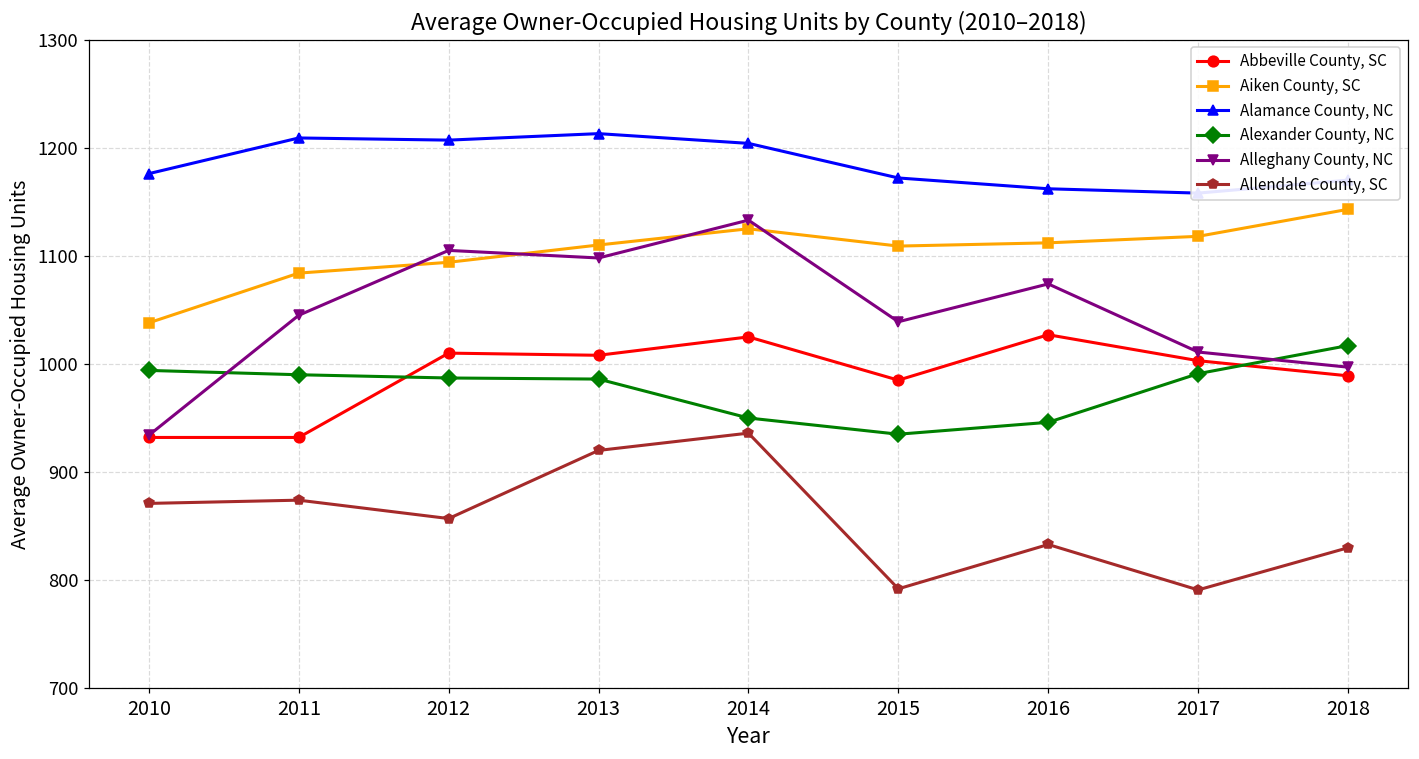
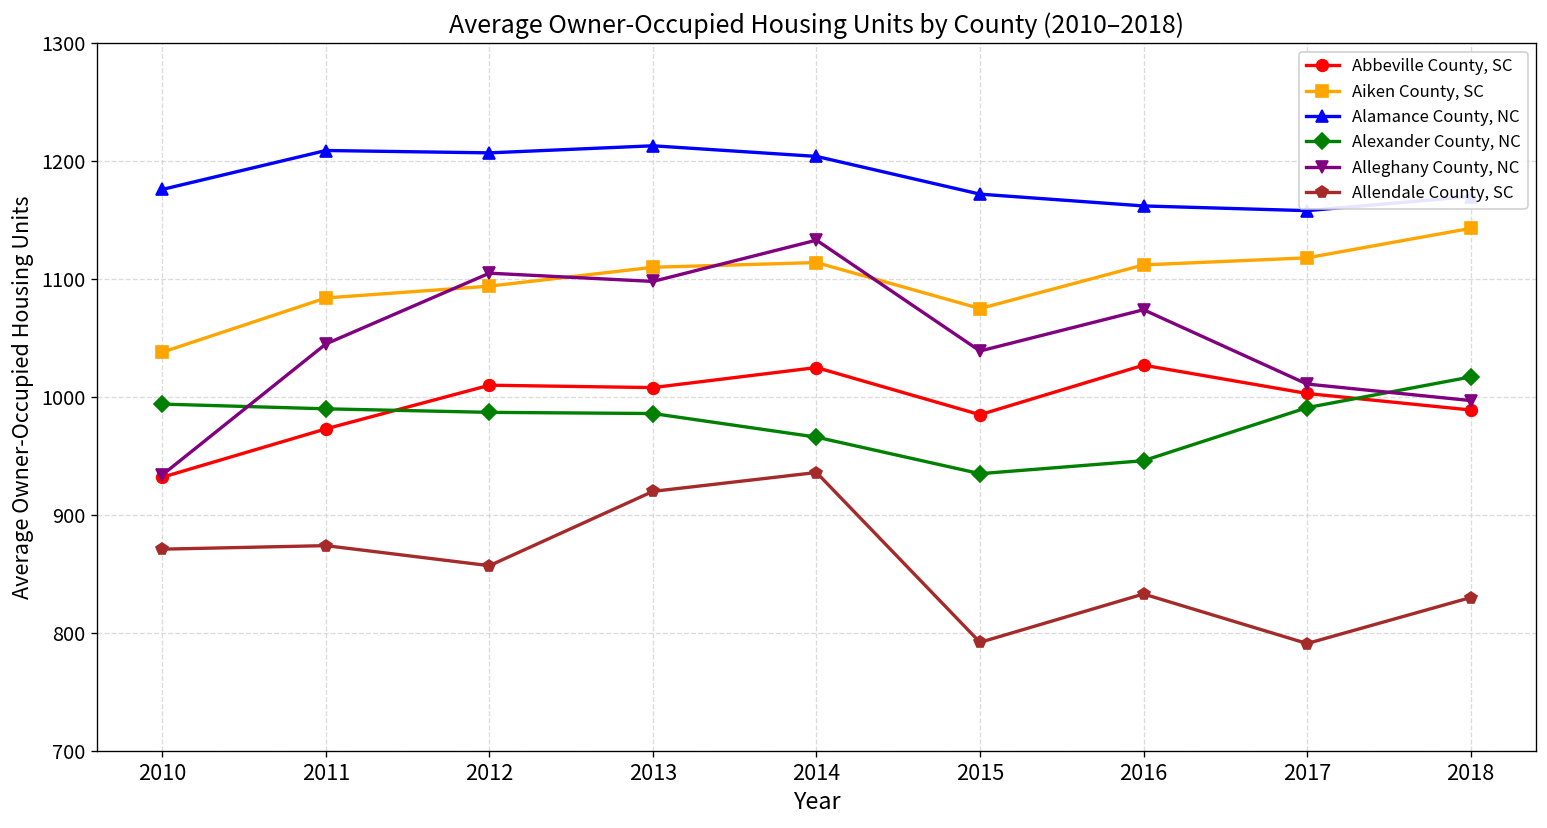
Abbeville County, SC, 2011: 930 -> 970
Aiken County, SC, 2014: 1130 -> 1110
Alexander County, NC, 2014: 950 -> 970
Aiken County, SC, 2015: 1110 -> 1080
